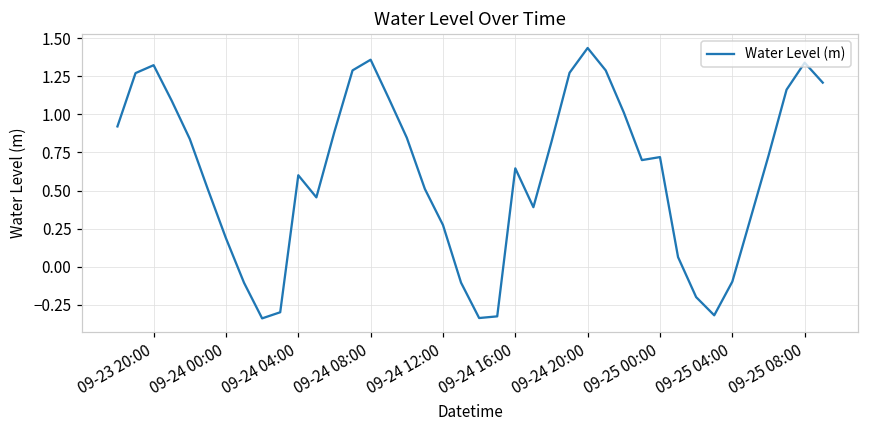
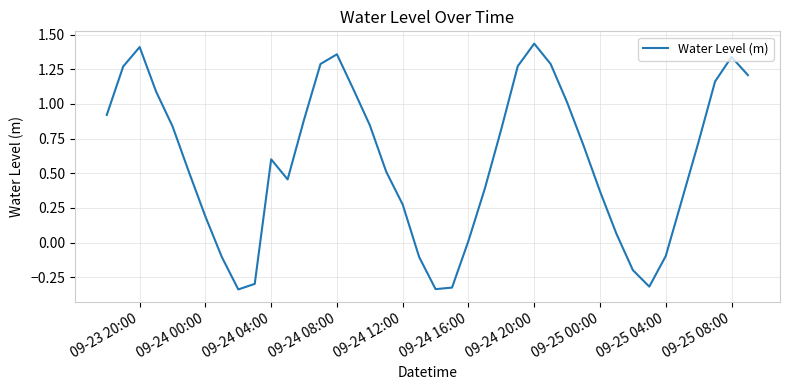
09-23 20:00: 1.32 -> 1.41
09-24 16:00: 0.65 -> 0.01
09-25 00:00: 0.72 -> 0.37
